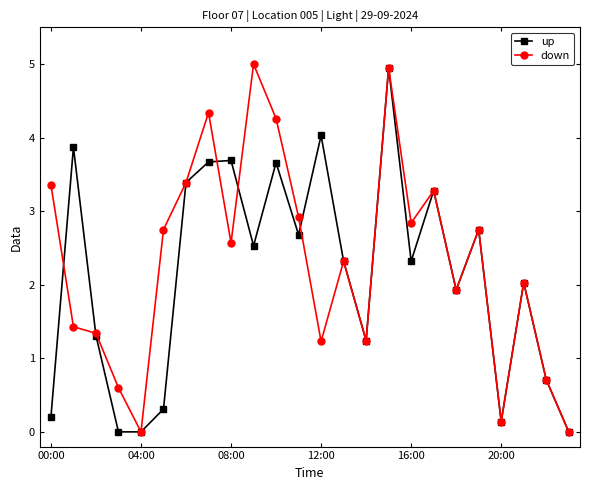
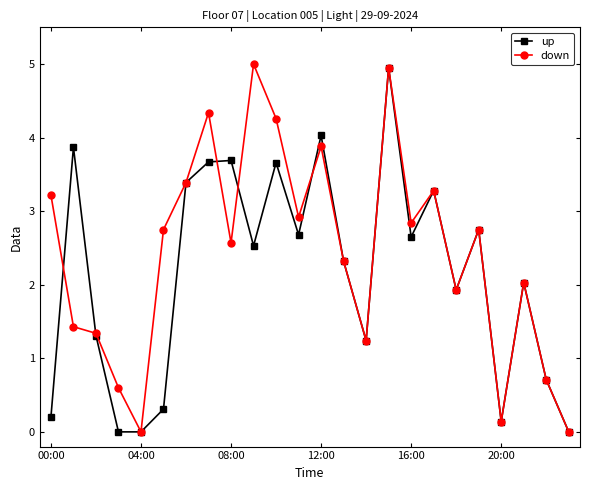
down, 00:00: 3.4 -> 3.2
down, 12:00: 1.2 -> 3.9
up, 16:00: 2.3 -> 2.7
